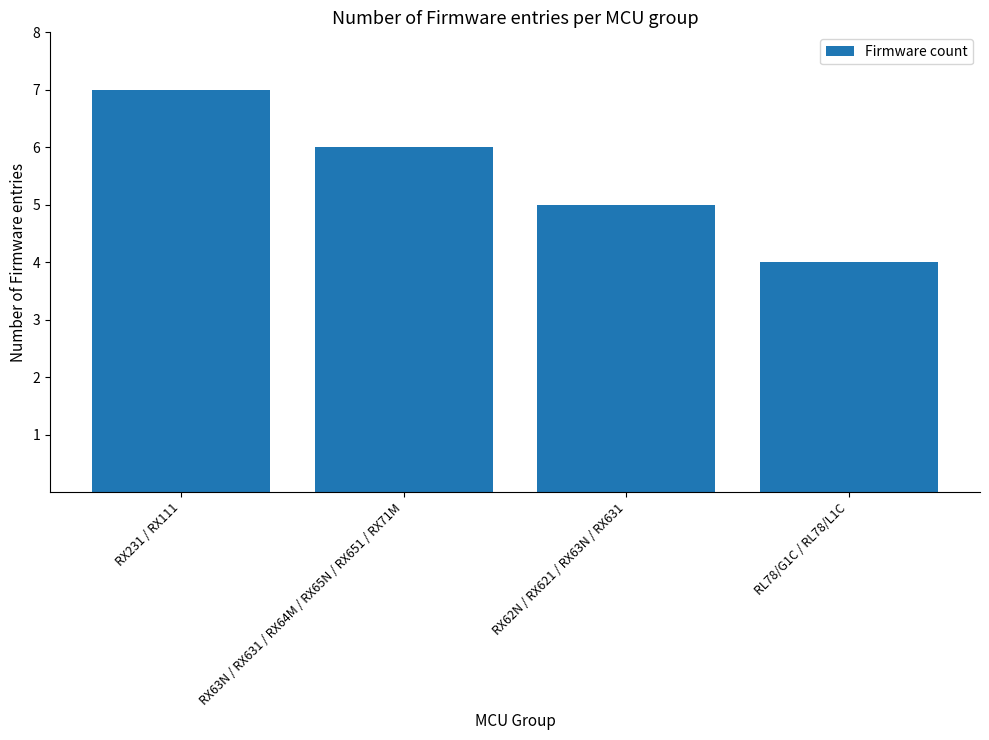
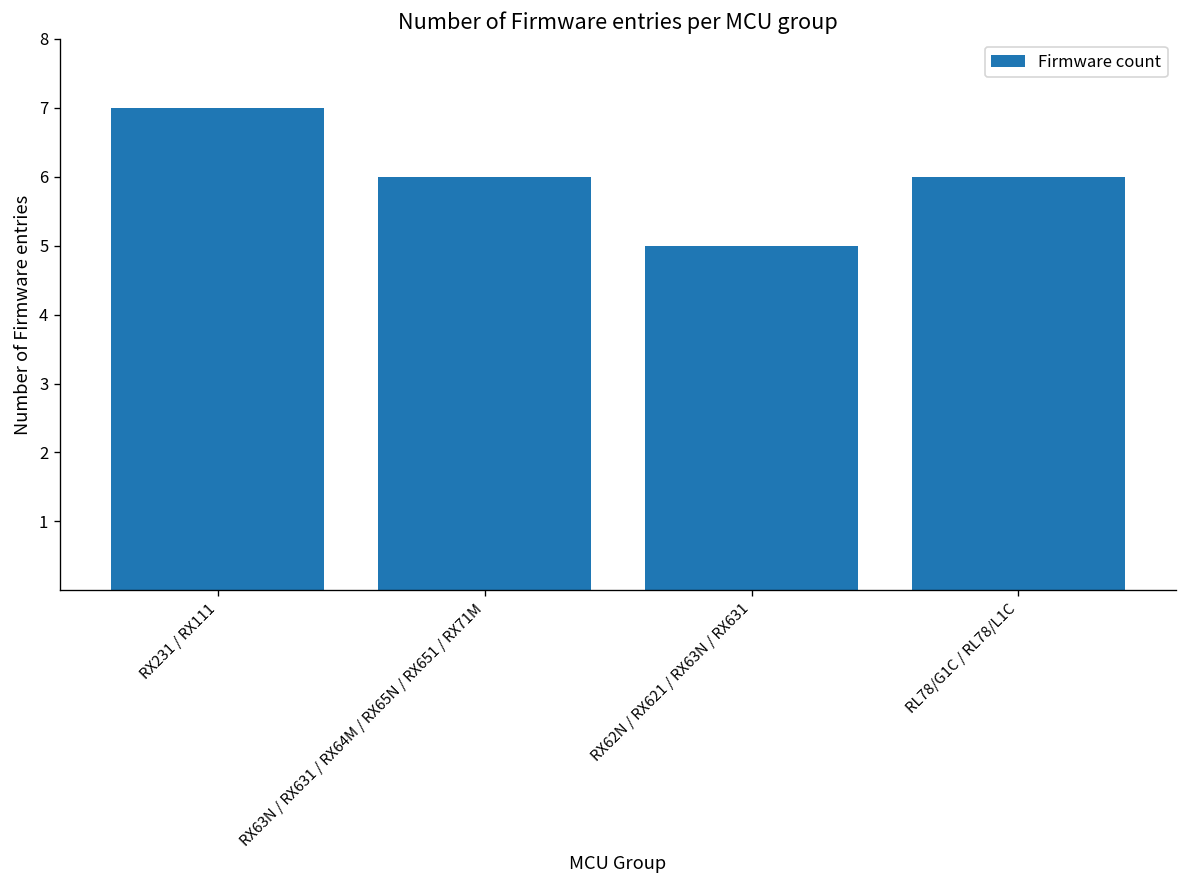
RL78/G1C / RL78/L1C: 4 -> 6
